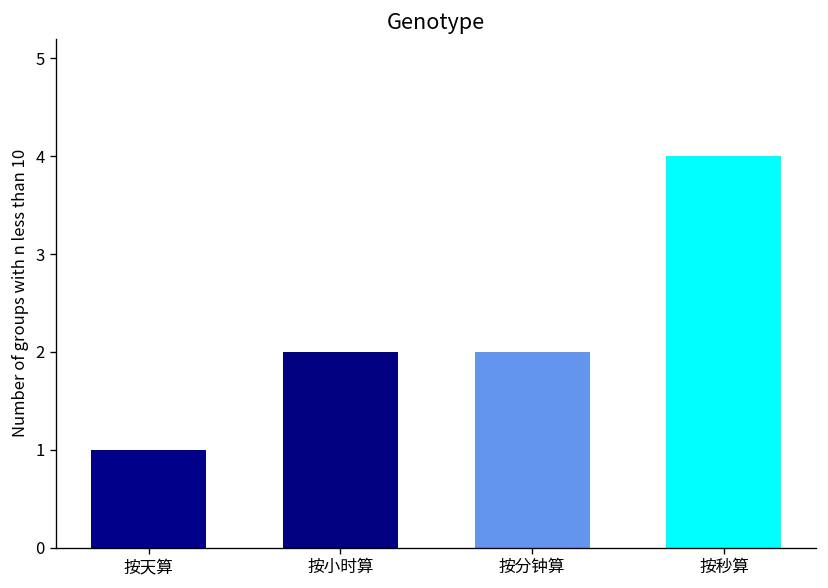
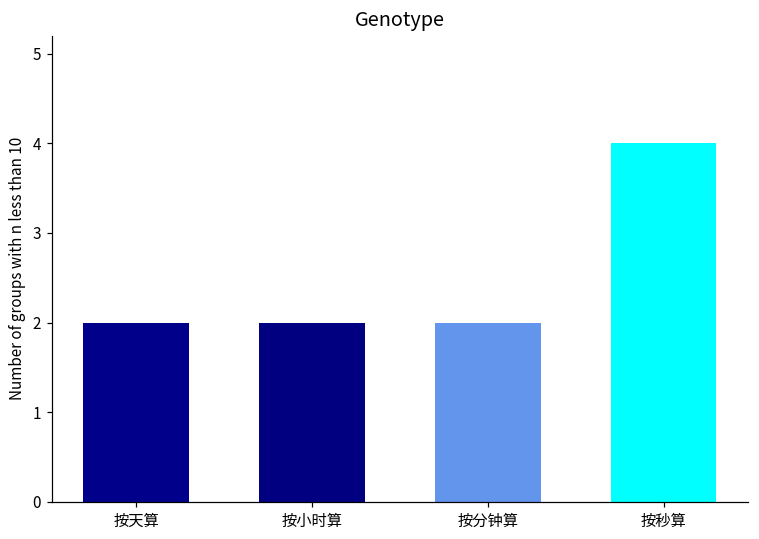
按天算: 1 -> 2
